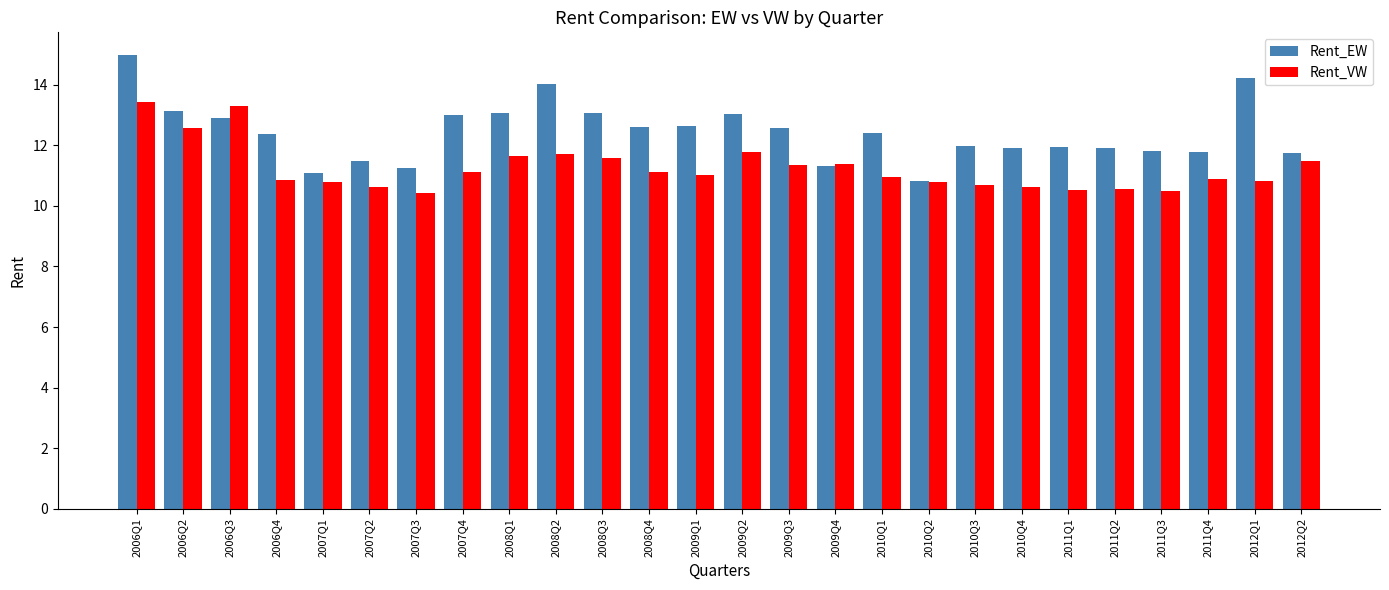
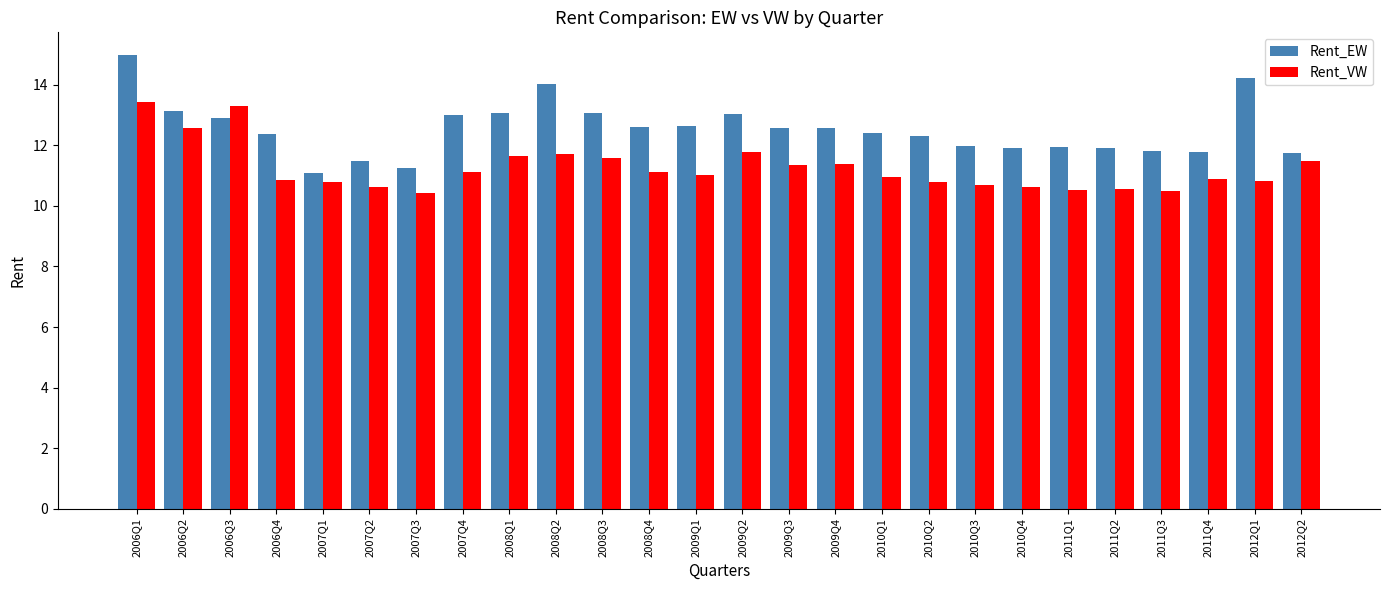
Rent_EW, 2009Q4: 11.3 -> 12.6
Rent_EW, 2010Q2: 10.8 -> 12.3
